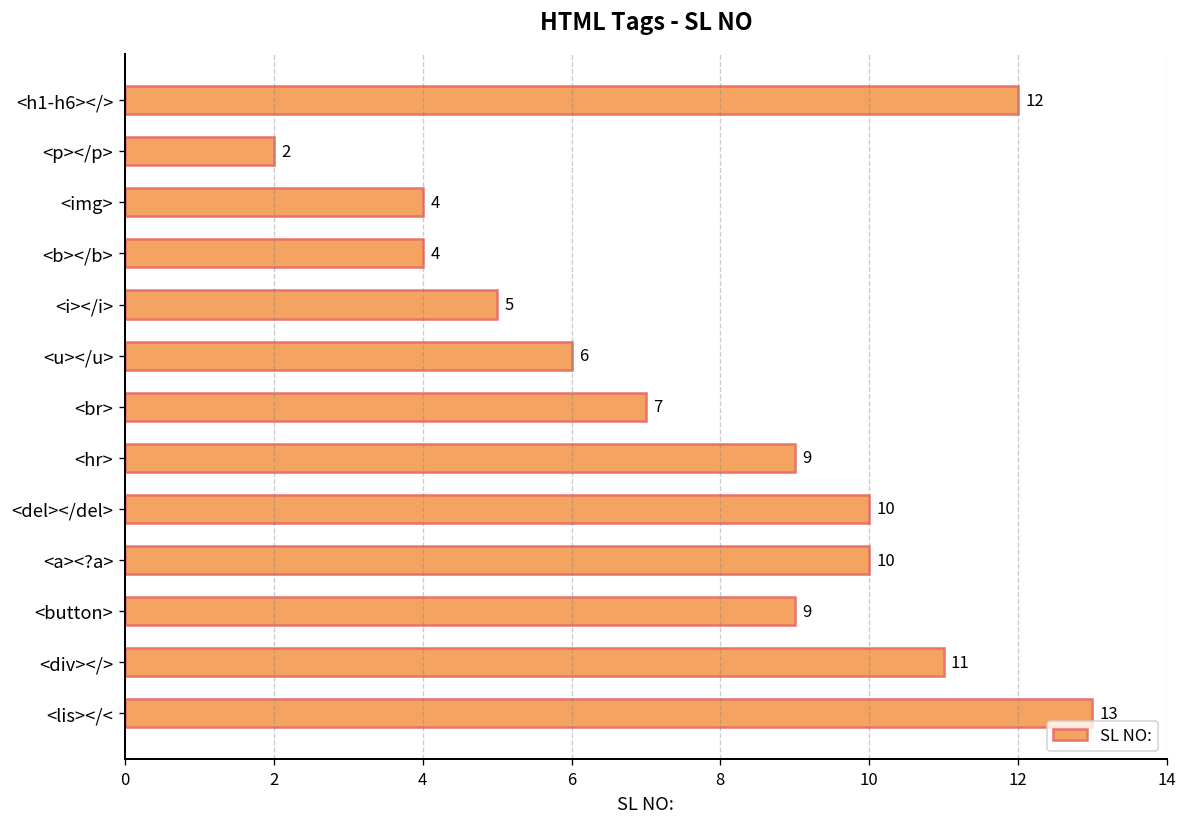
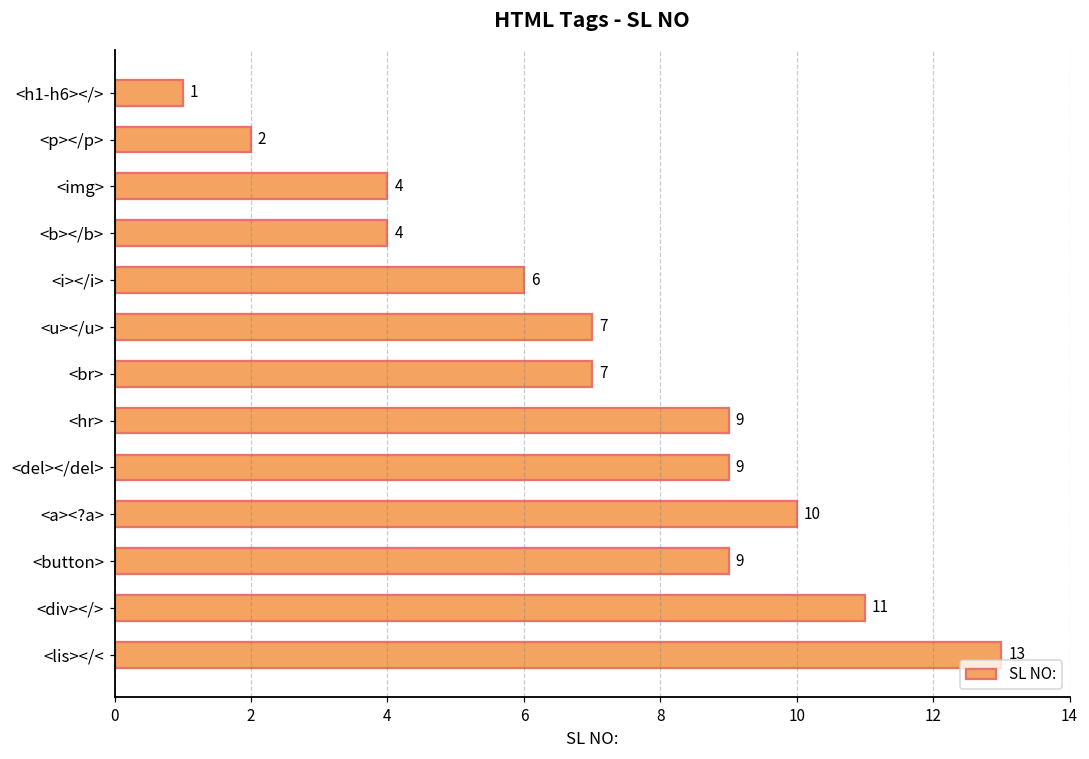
<h1-h6></>: 12 -> 1
<i></i>: 5 -> 6
<u></u>: 6 -> 7
<del></del>: 10 -> 9
